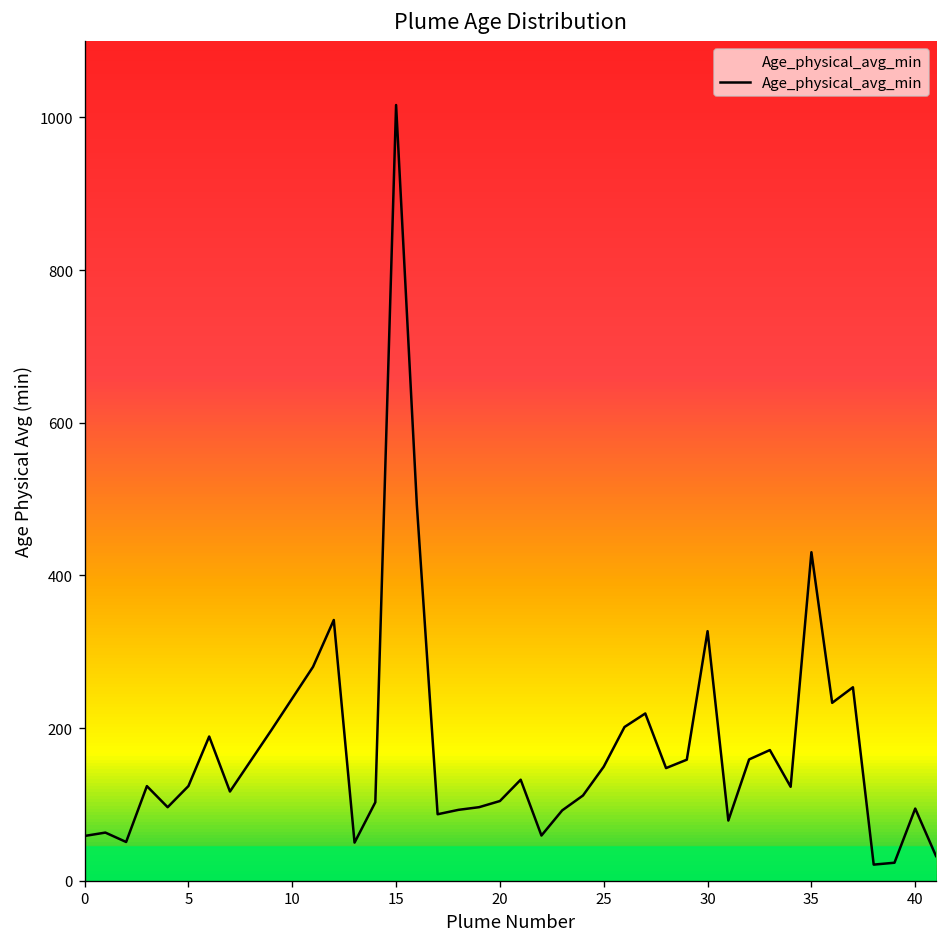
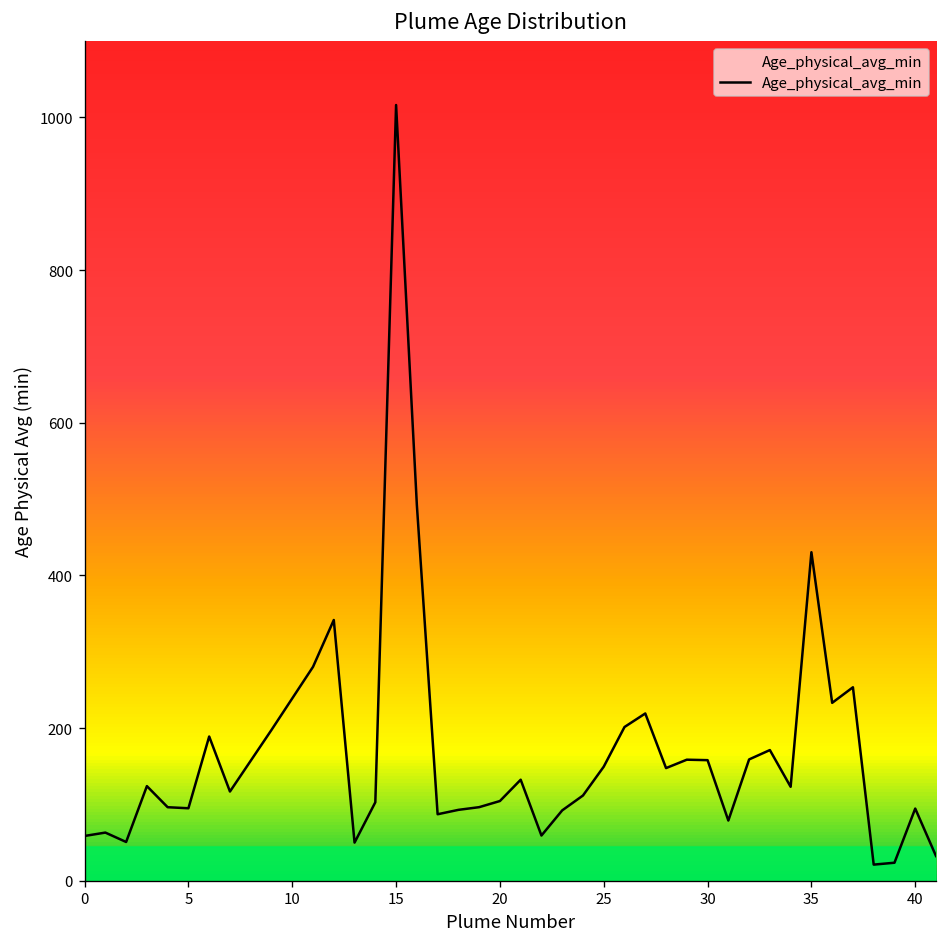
5: 120 -> 90
30: 330 -> 160
